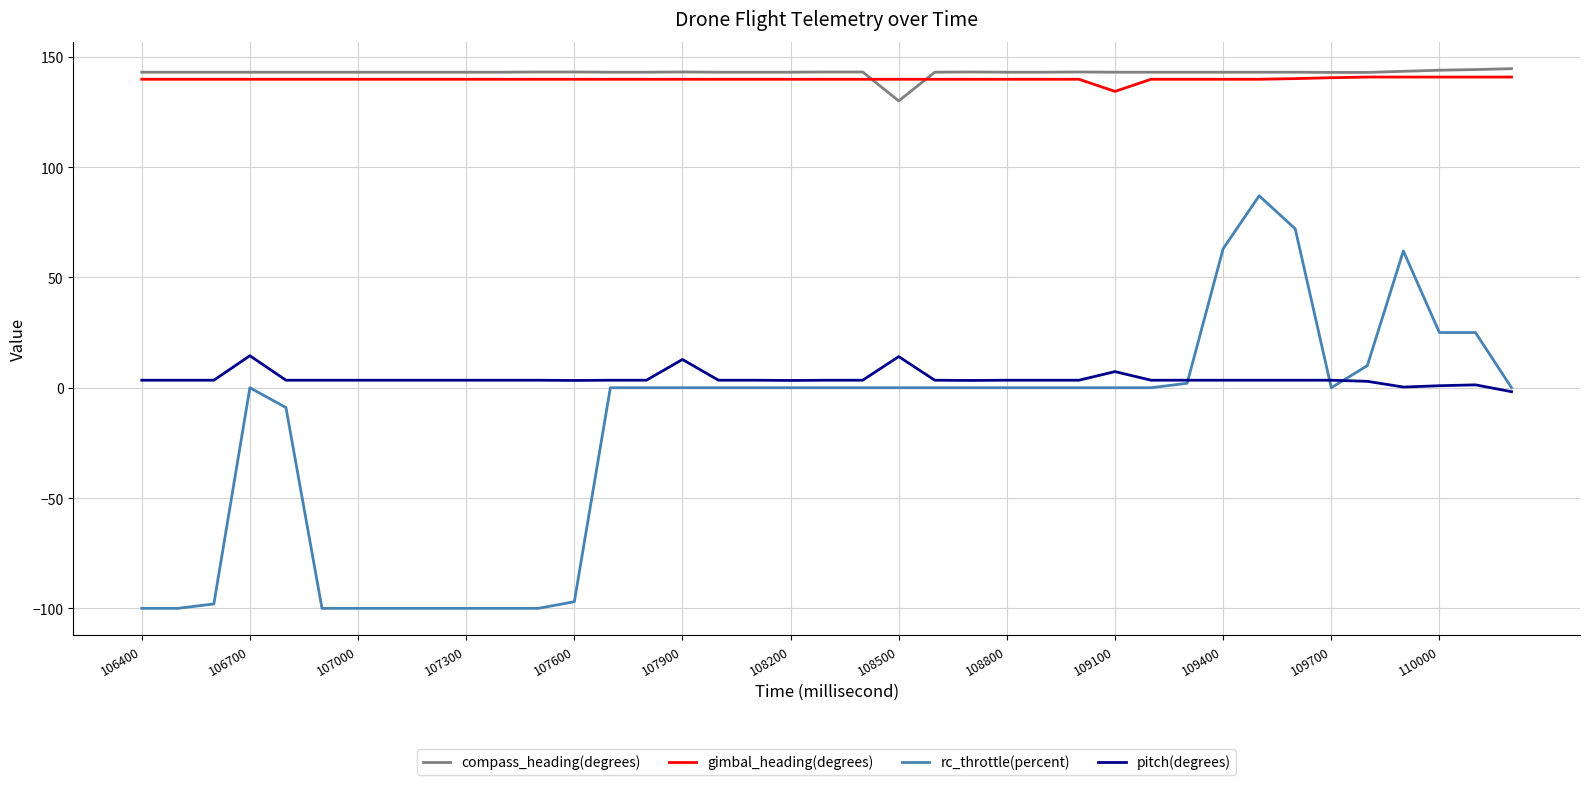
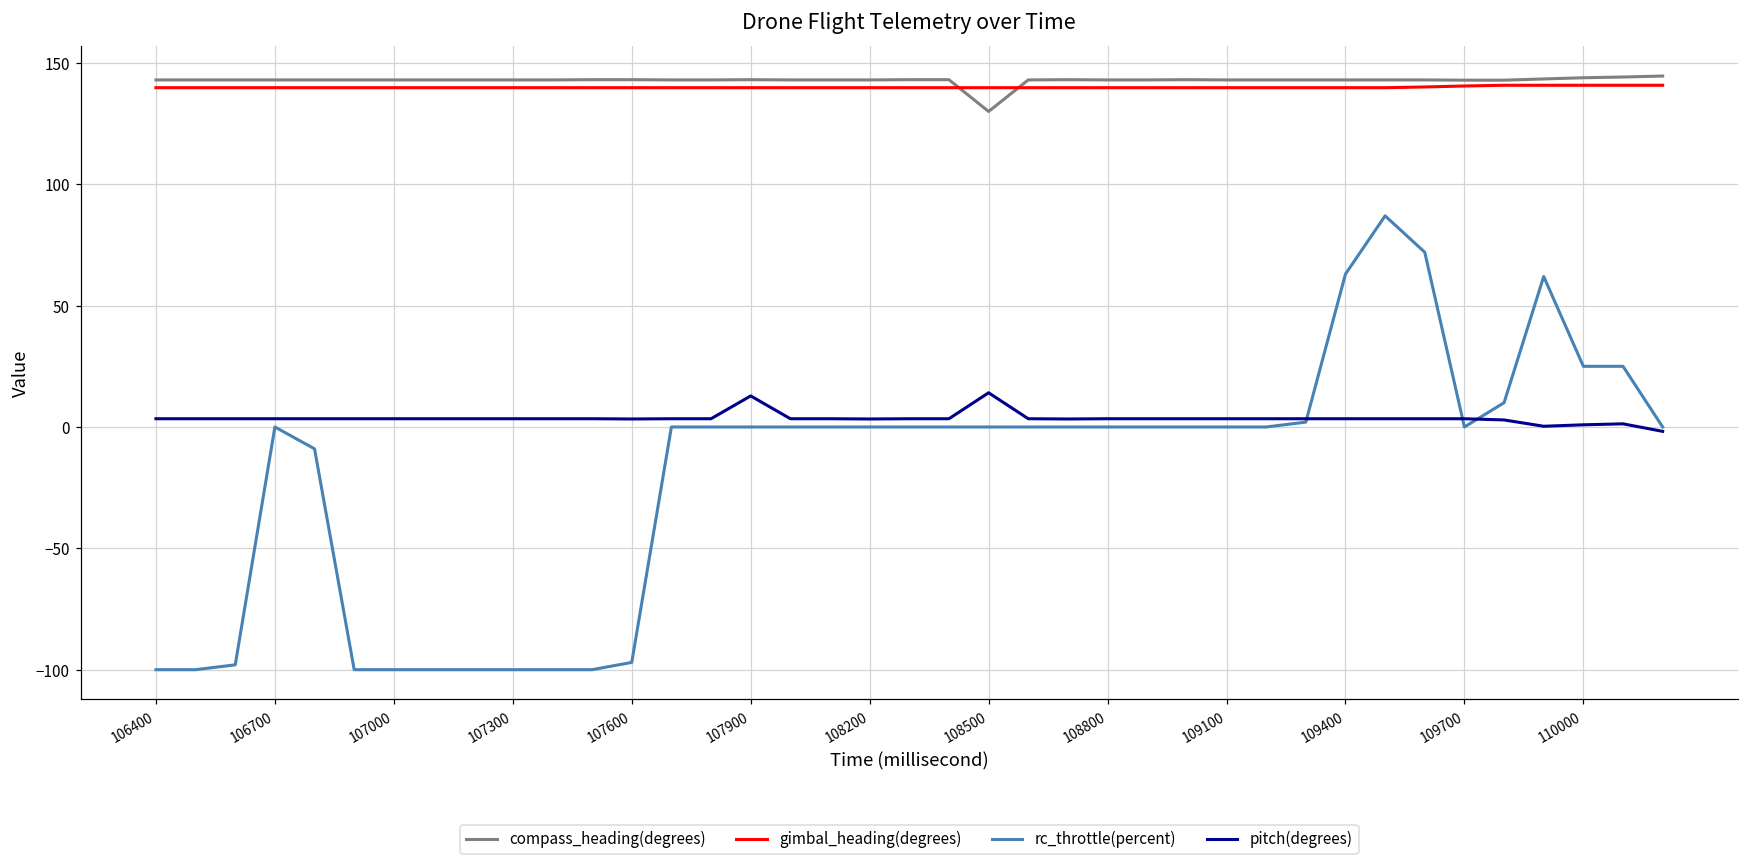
pitch(degrees), 106700: 15 -> 3
gimbal_heading(degrees), 109100: 134 -> 140
pitch(degrees), 109100: 7 -> 3
